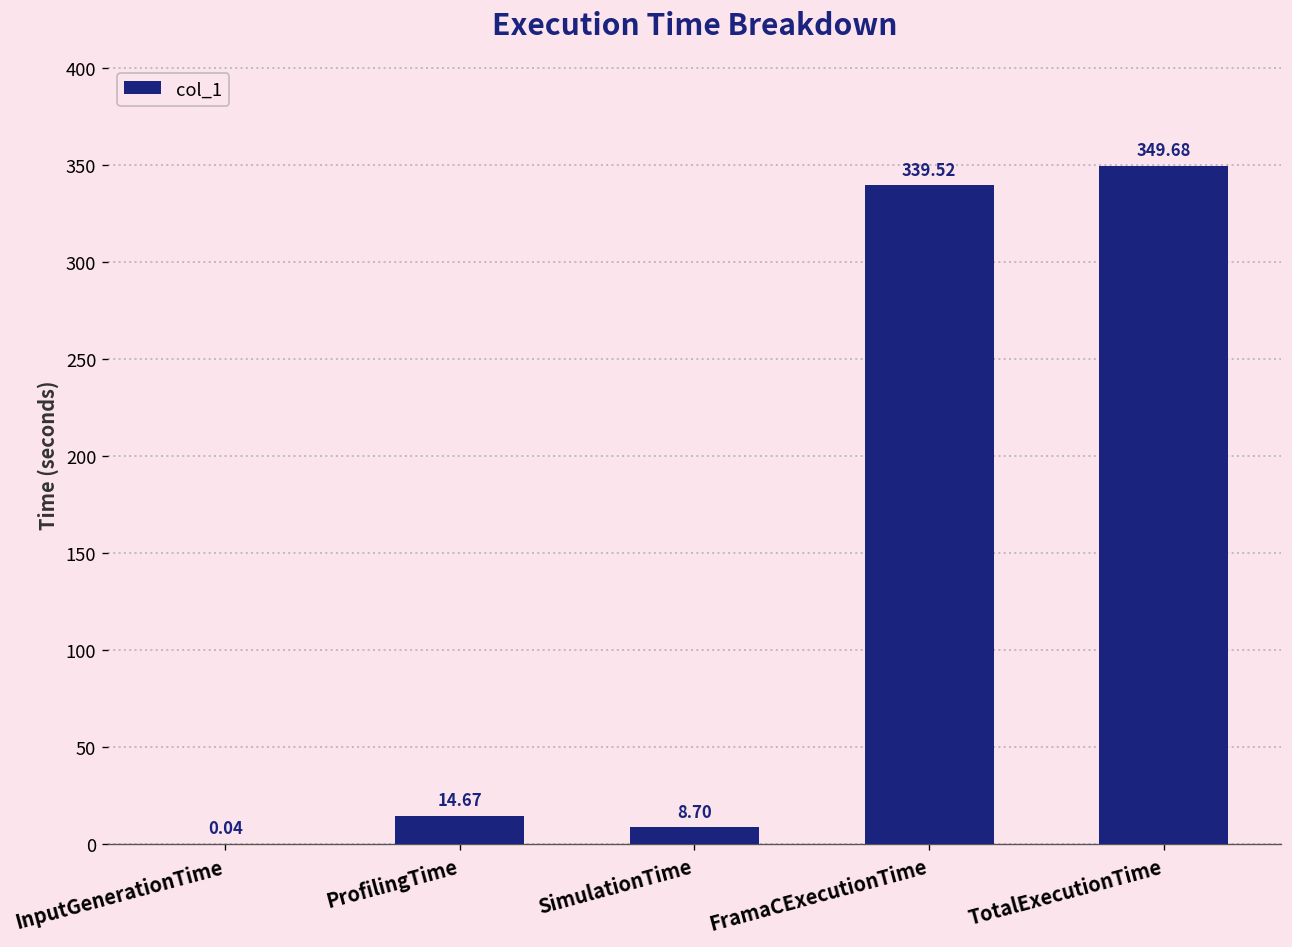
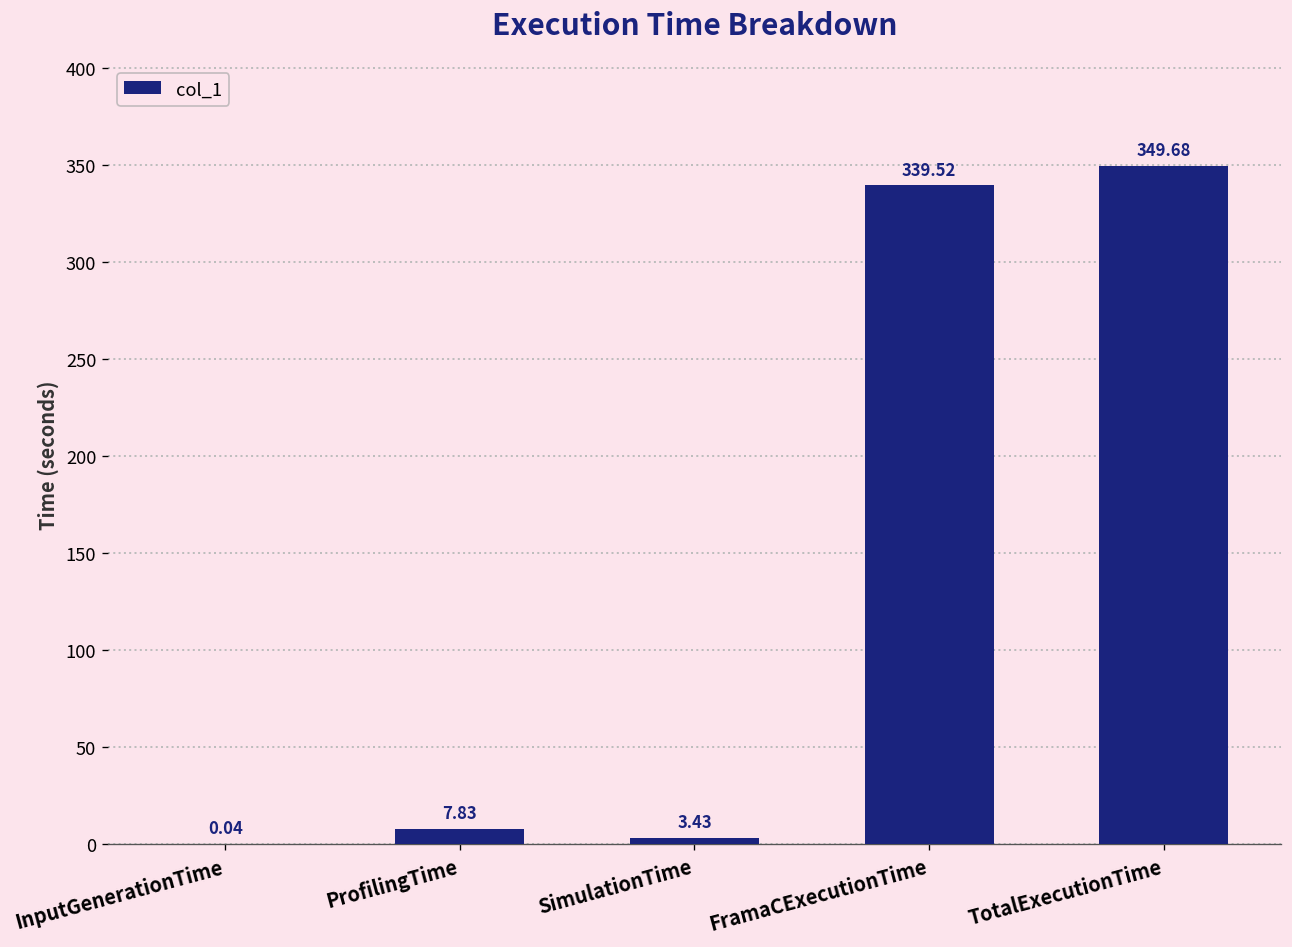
ProfilingTime: 14.67 -> 7.83
SimulationTime: 8.70 -> 3.43
